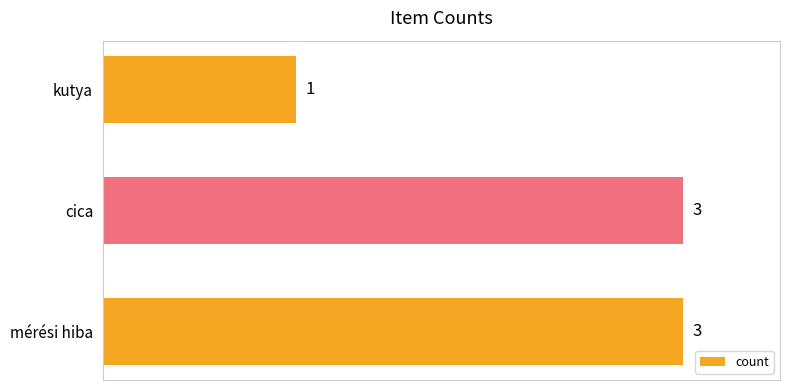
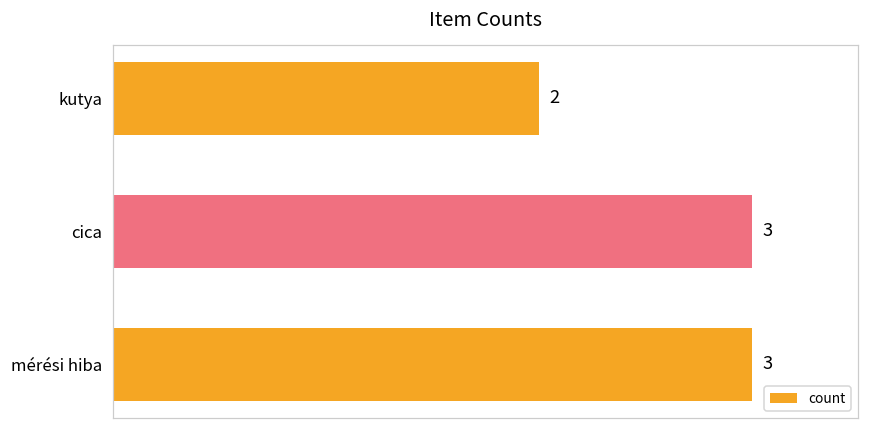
kutya: 1 -> 2
